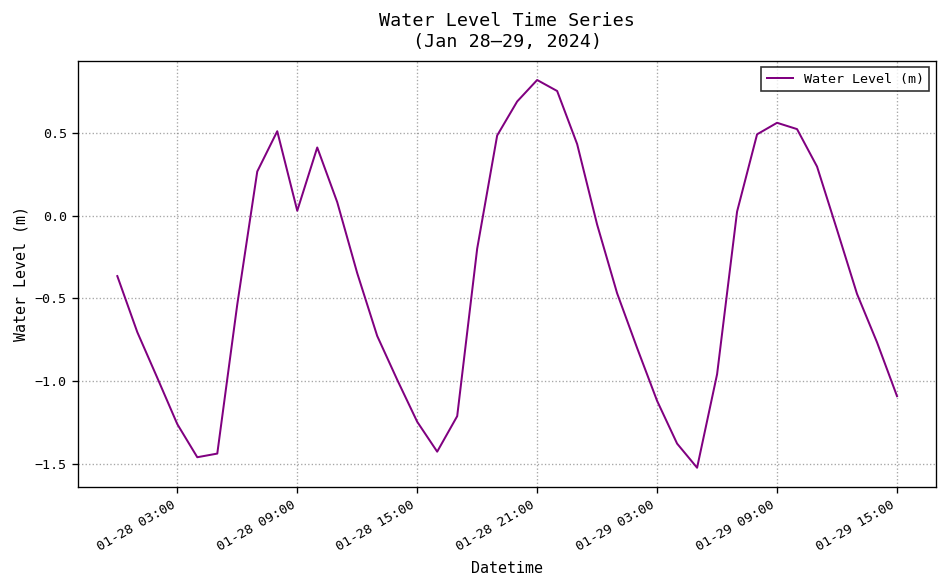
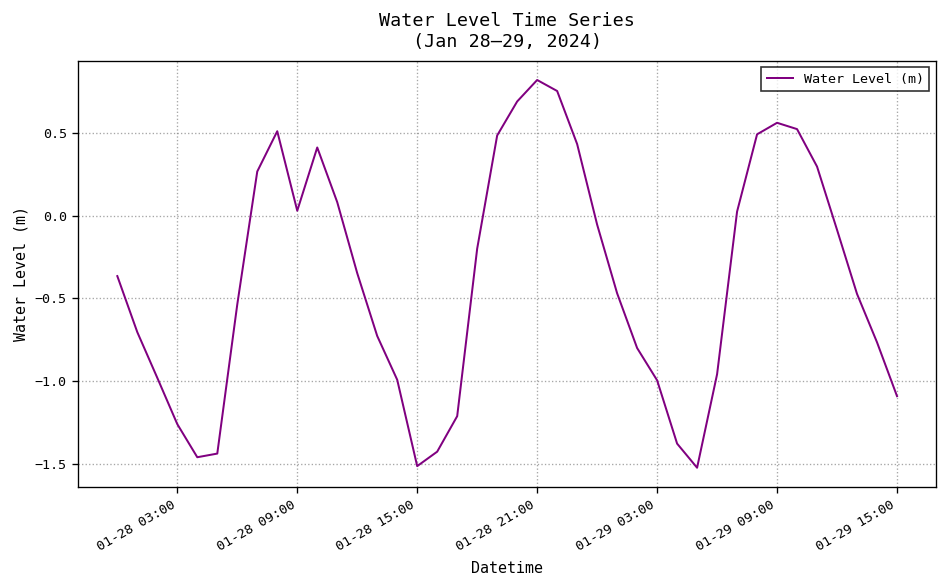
01-28 15:00: -1.24 -> -1.51
01-29 03:00: -1.12 -> -0.99
